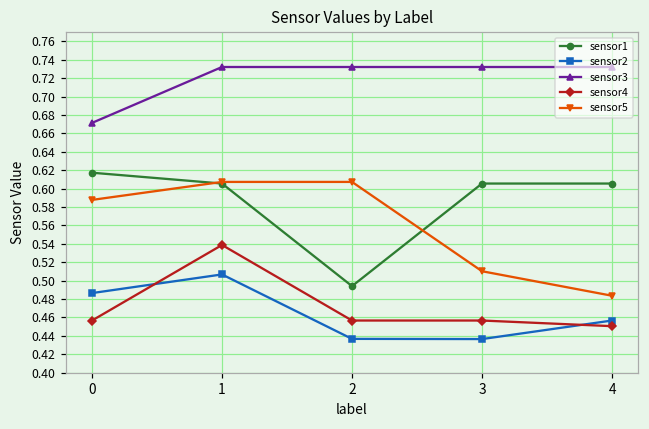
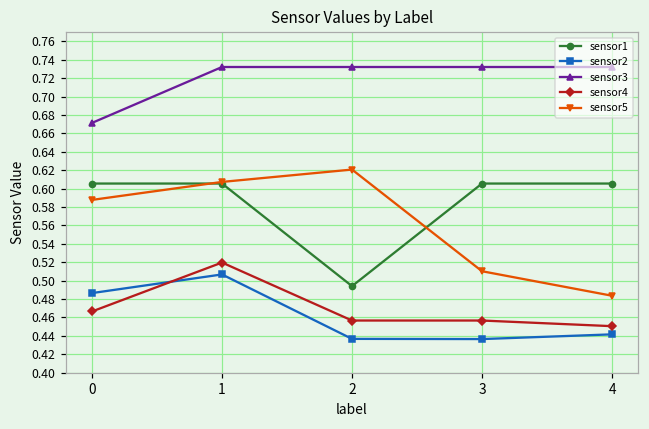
sensor1, 0: 0.62 -> 0.61
sensor4, 0: 0.46 -> 0.47
sensor4, 1: 0.54 -> 0.52
sensor5, 2: 0.61 -> 0.62
sensor2, 4: 0.46 -> 0.44
